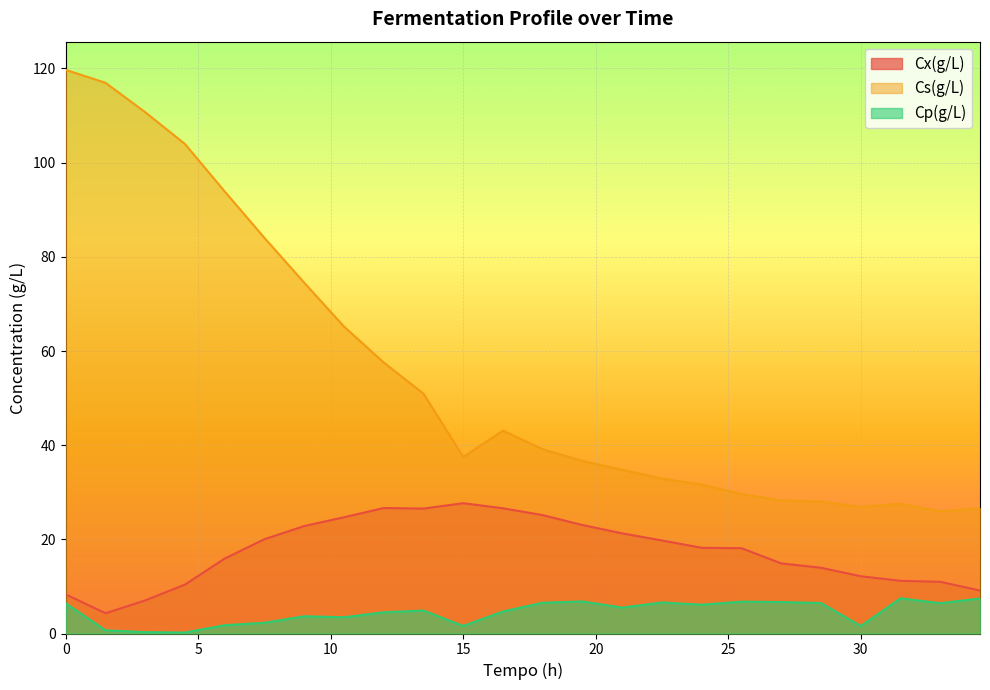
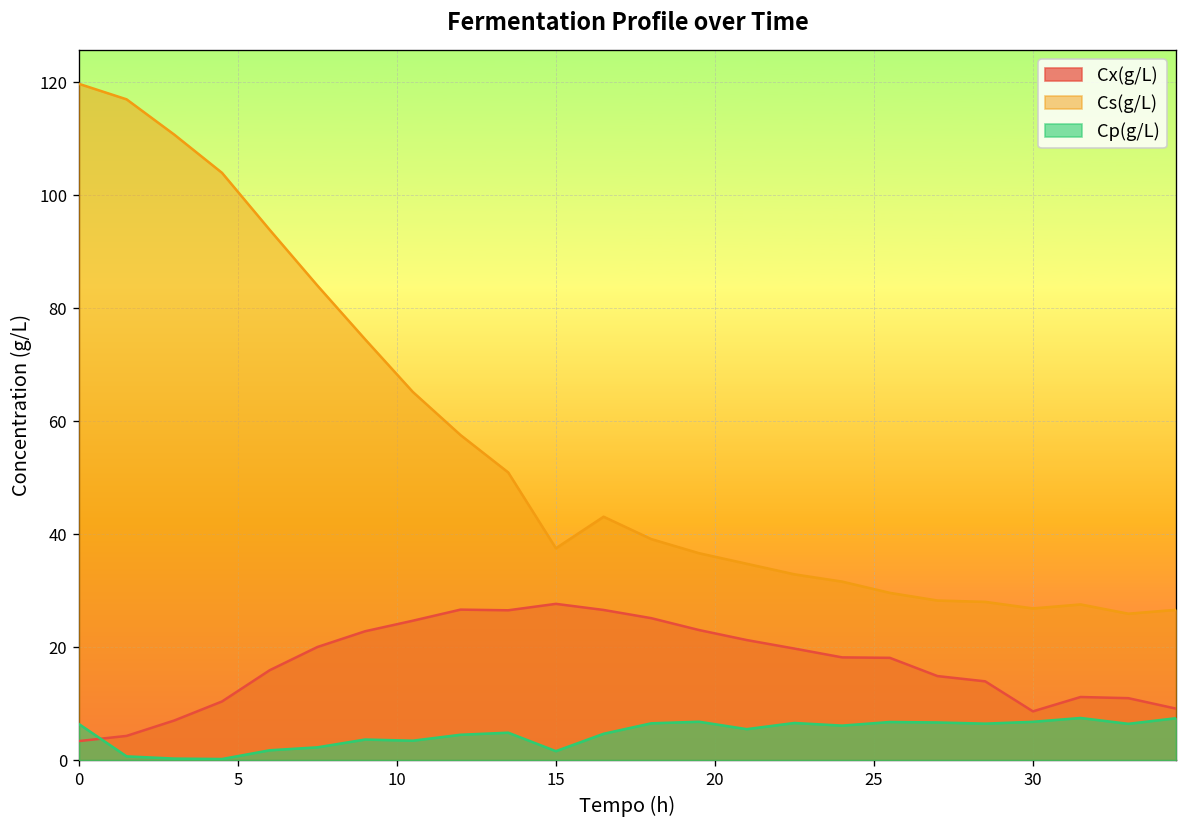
Cx(g/L), 0: 8 -> 3
Cx(g/L), 30: 12 -> 9
Cp(g/L), 30: 2 -> 7
